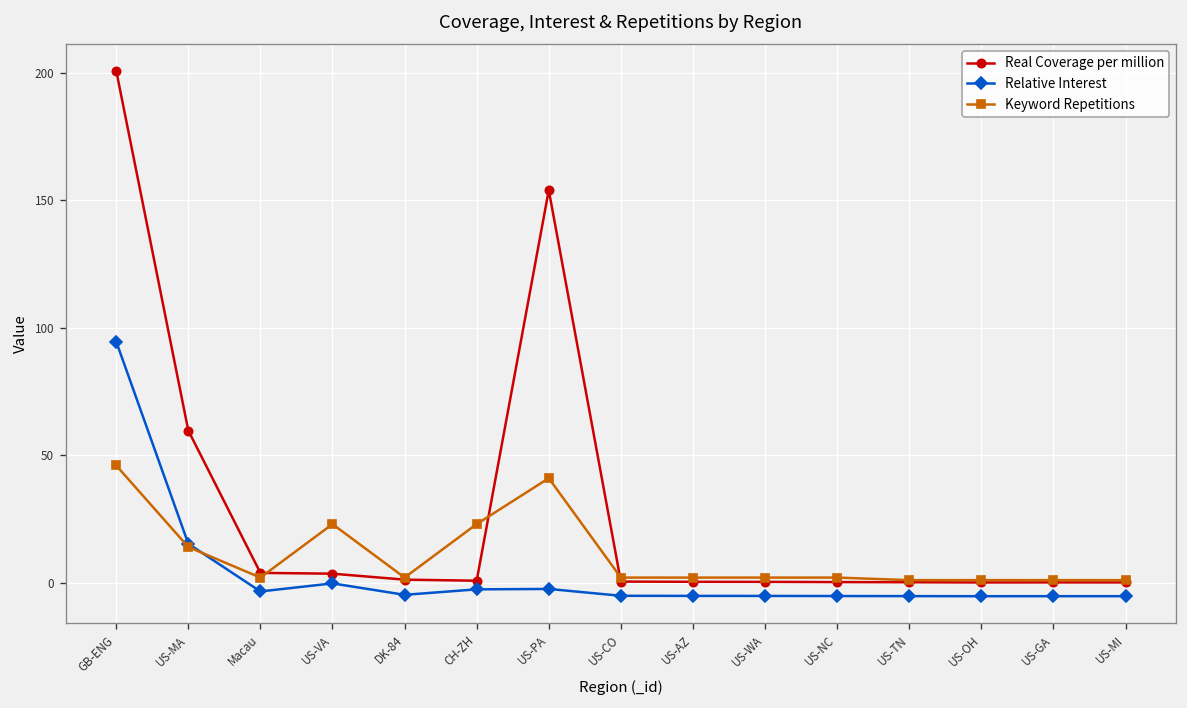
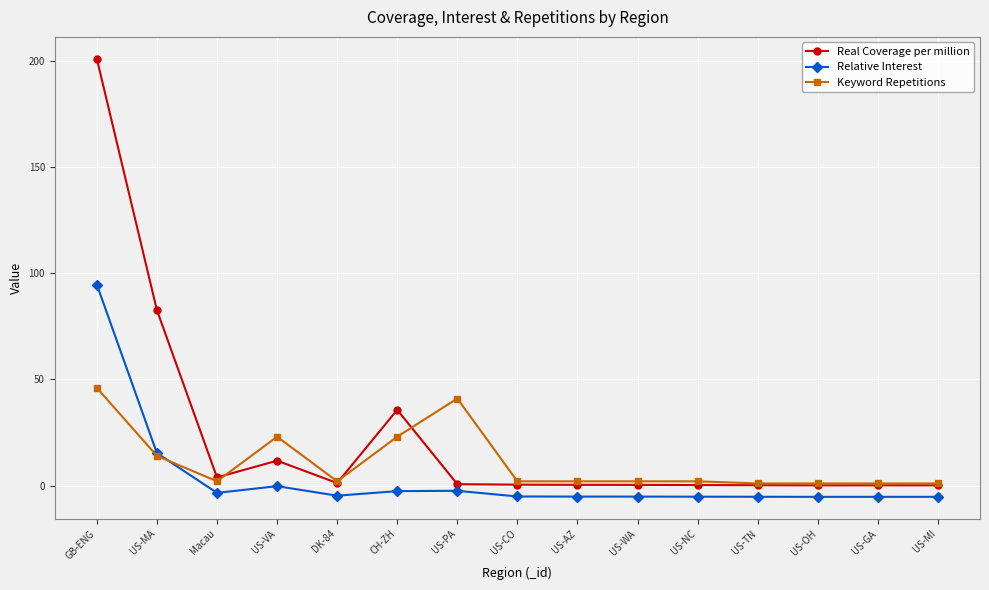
Real Coverage per million, US-MA: 60 -> 83
Real Coverage per million, US-VA: 4 -> 12
Real Coverage per million, CH-ZH: 1 -> 36
Real Coverage per million, US-PA: 154 -> 1
